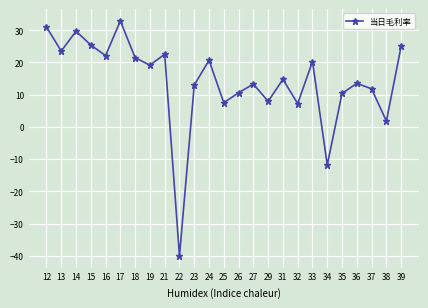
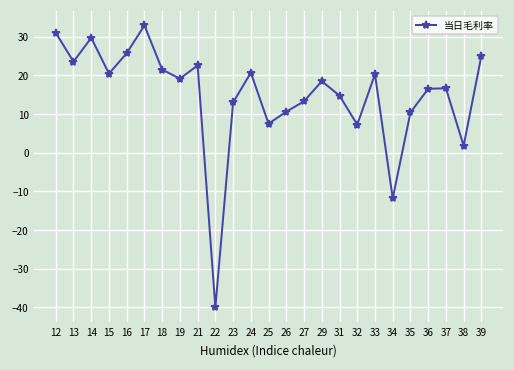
15: 25 -> 20
16: 22 -> 26
29: 8 -> 18
36: 13 -> 16
37: 12 -> 17
